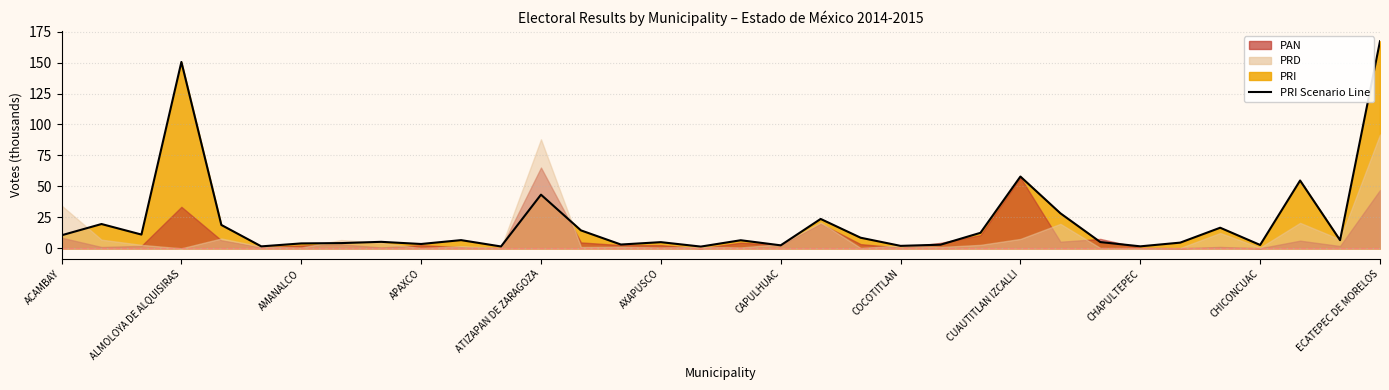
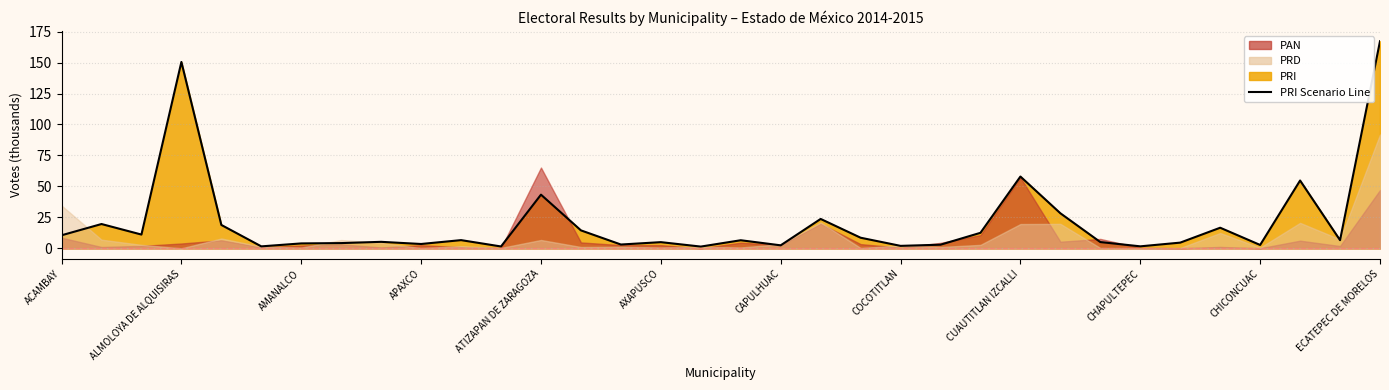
PAN, ALMOLOYA DE ALQUISIRAS: 34 -> 4
PRD, ATIZAPAN DE ZARAGOZA: 88 -> 7
PRD, CUAUTITLAN IZCALLI: 8 -> 20
